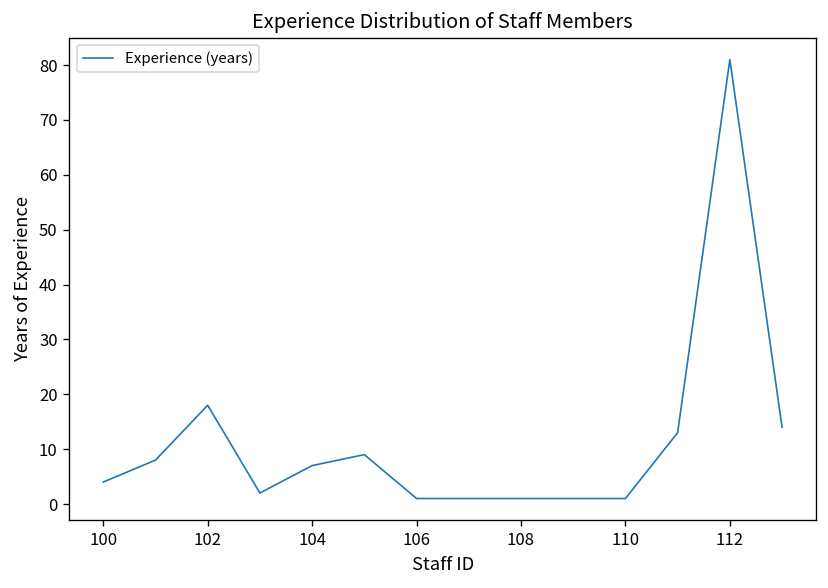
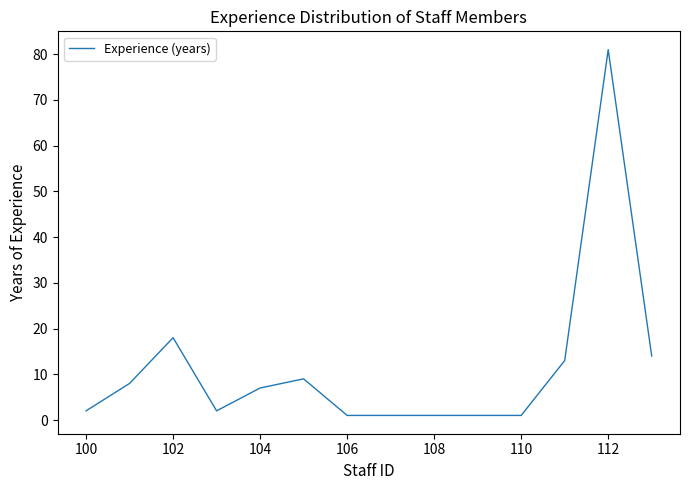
100: 4 -> 2
